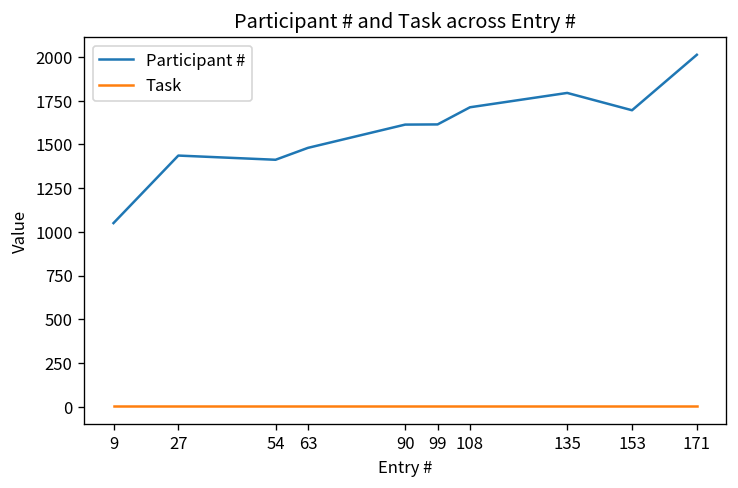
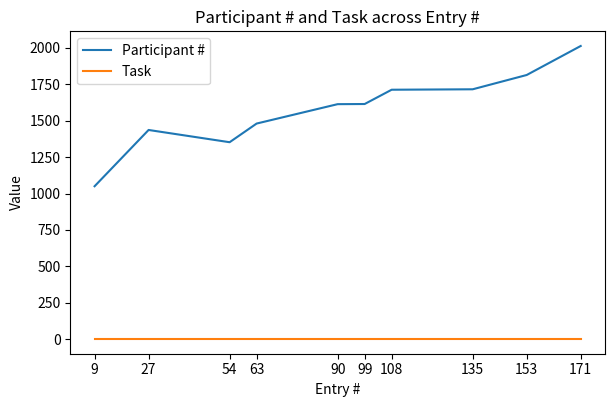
Participant #, 54: 1410 -> 1350
Participant #, 135: 1790 -> 1720
Participant #, 153: 1700 -> 1810
